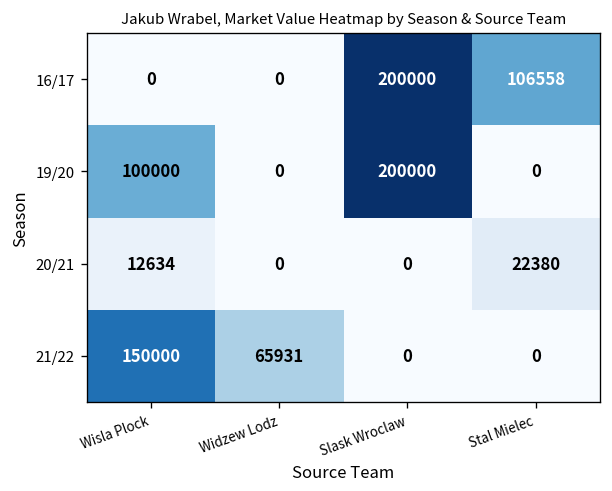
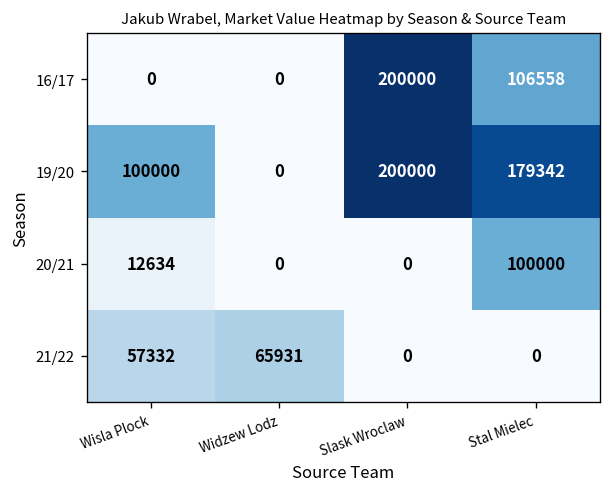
19/20, Stal Mielec: 0 -> 179342
20/21, Stal Mielec: 22380 -> 100000
21/22, Wisla Plock: 150000 -> 57332
